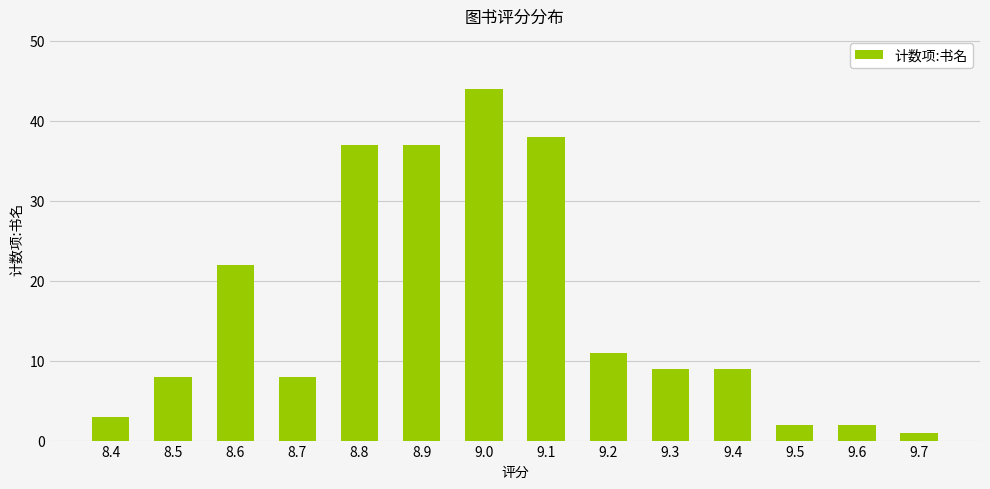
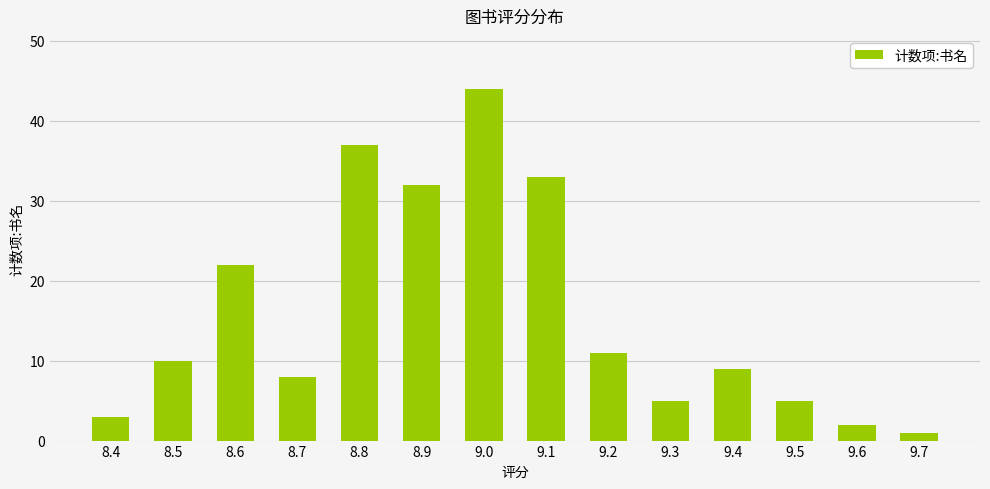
8.5: 8 -> 10
8.9: 37 -> 32
9.1: 38 -> 33
9.3: 9 -> 5
9.5: 2 -> 5
